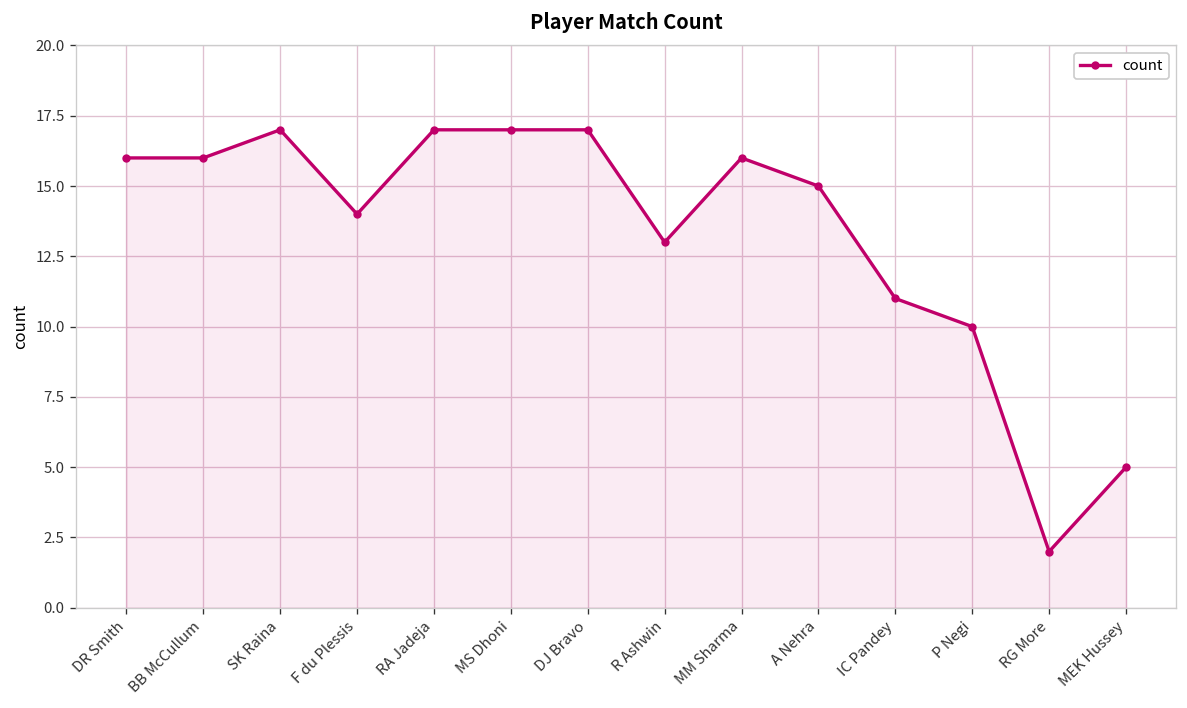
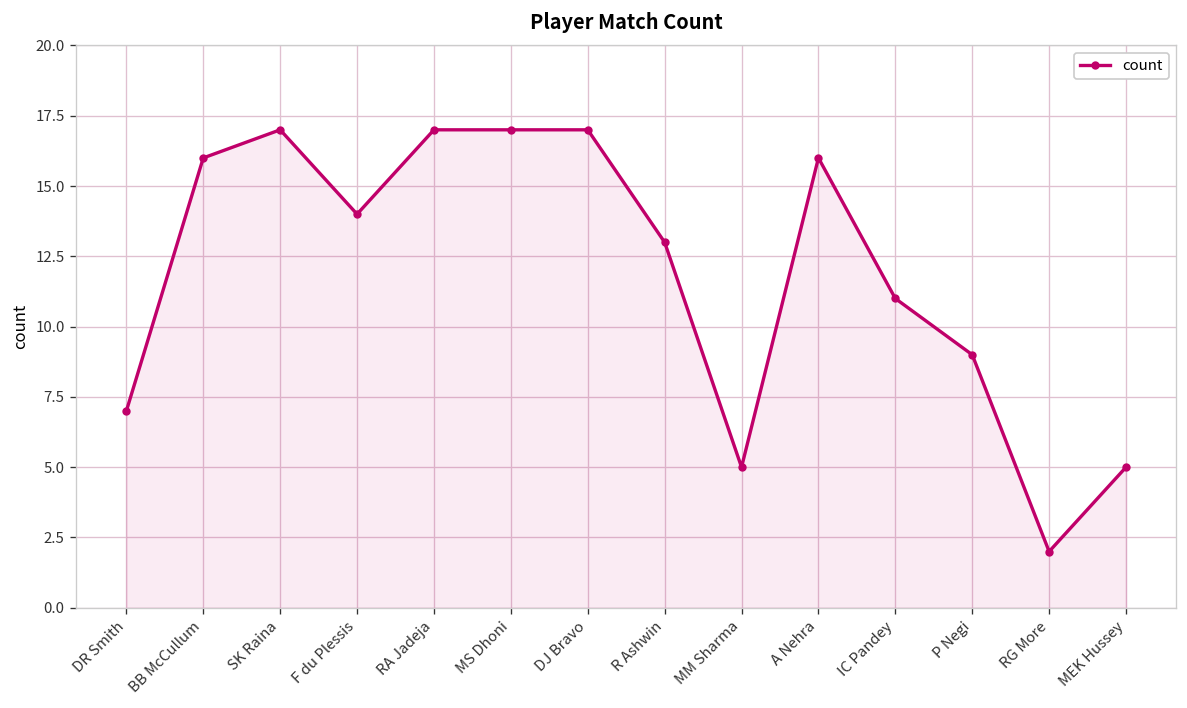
DR Smith: 16 -> 7
MM Sharma: 16 -> 5
A Nehra: 15 -> 16
P Negi: 10 -> 9
